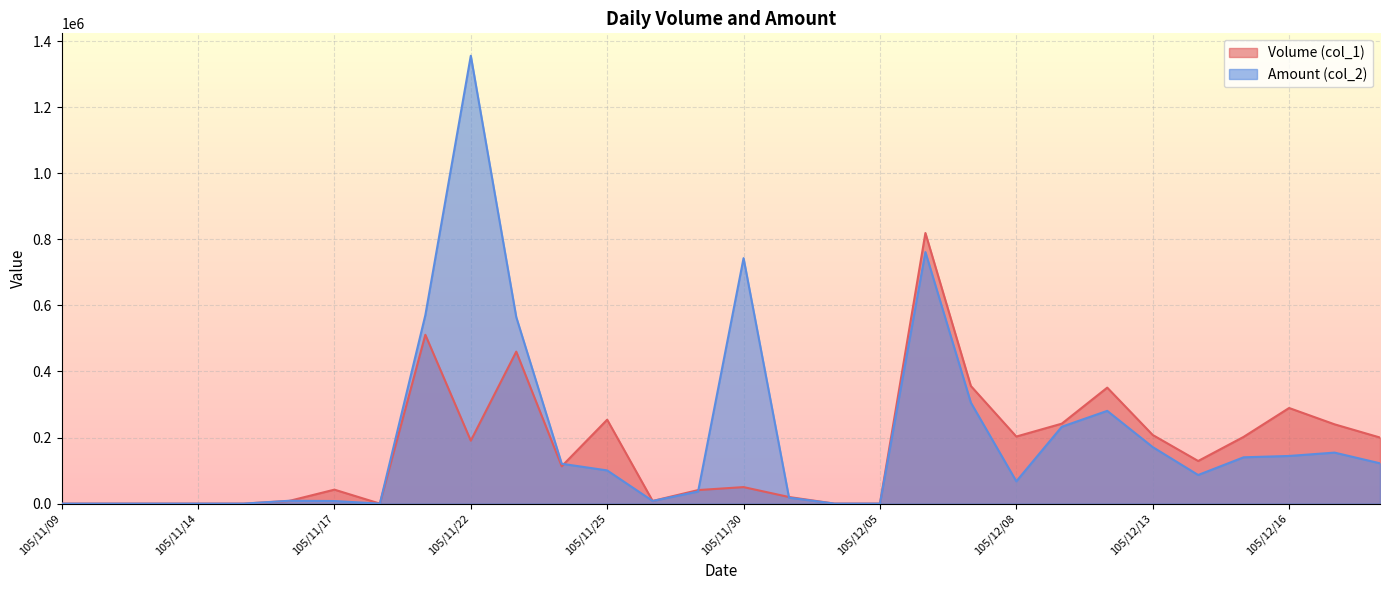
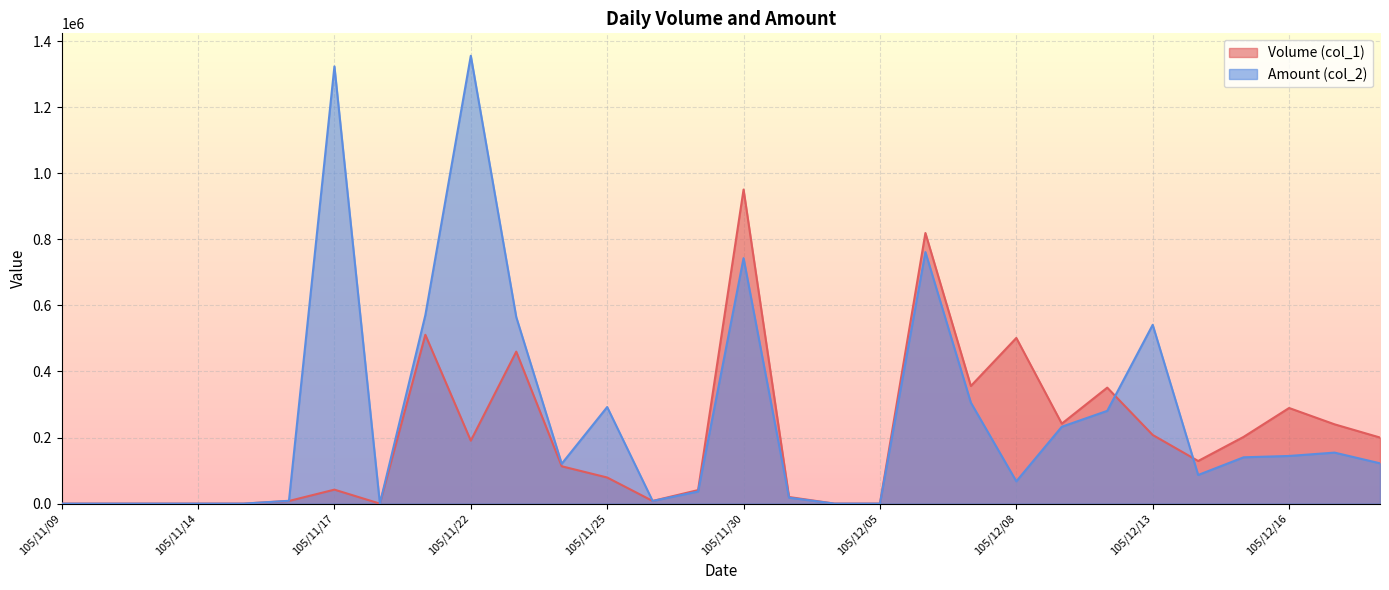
Amount (col_2), 105/11/17: 10000 -> 1320000
Volume (col_1), 105/11/25: 250000 -> 80000
Amount (col_2), 105/11/25: 100000 -> 290000
Volume (col_1), 105/11/30: 50000 -> 950000
Volume (col_1), 105/12/08: 200000 -> 500000
Amount (col_2), 105/12/13: 170000 -> 540000
